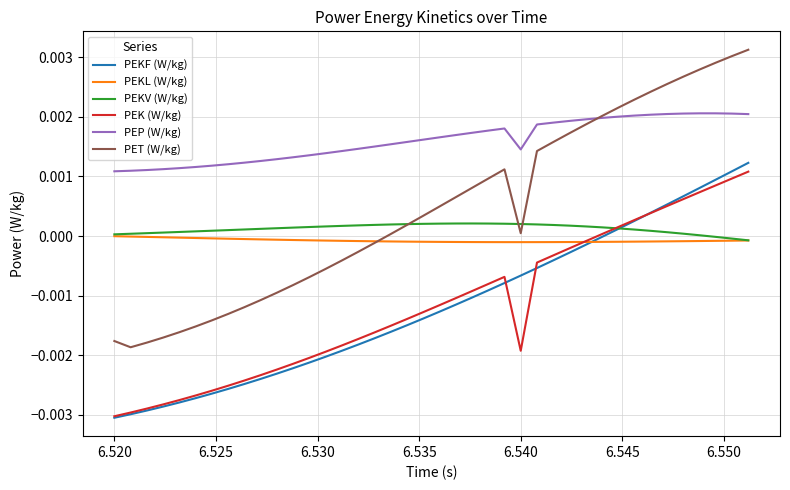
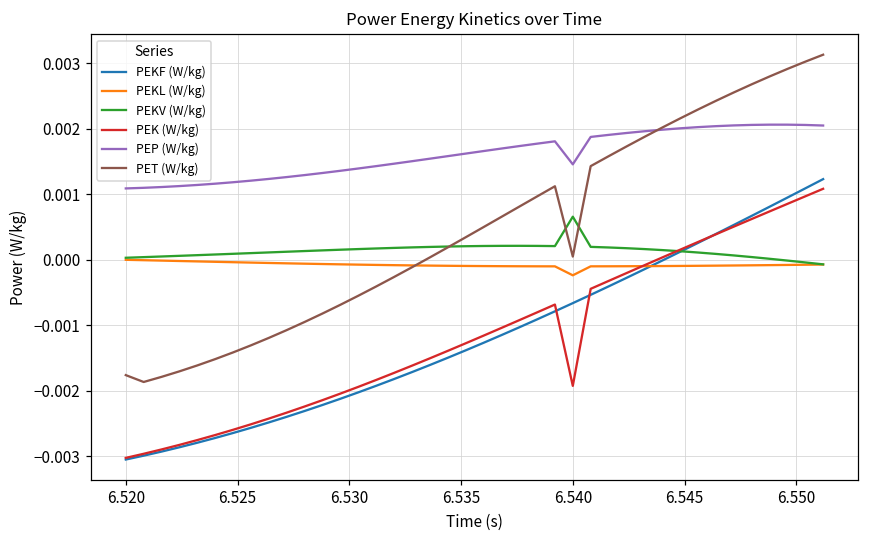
PEKL (W/kg), 6.540: -0.0001 -> -0.0002
PEKV (W/kg), 6.540: 0.0002 -> 0.0007
